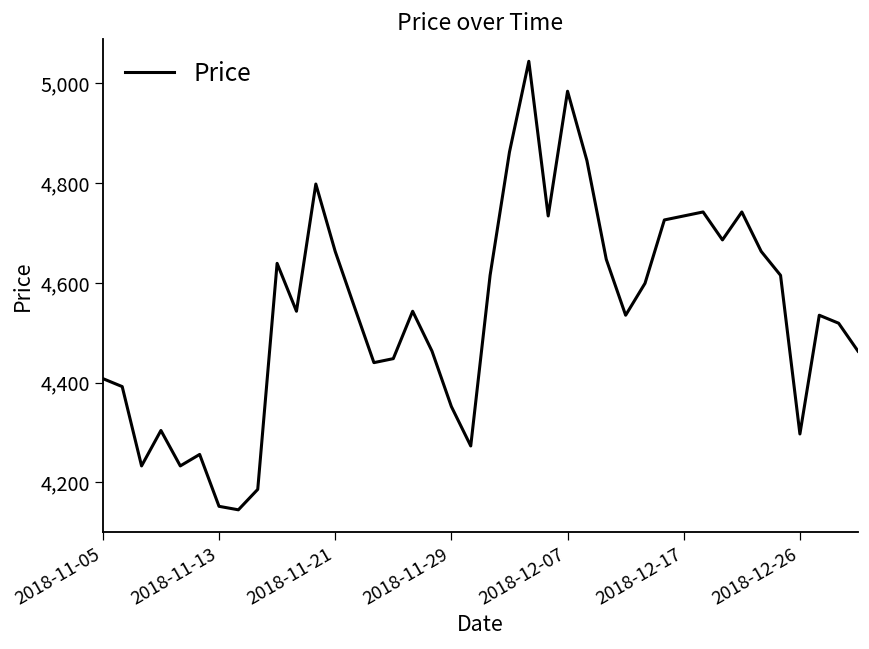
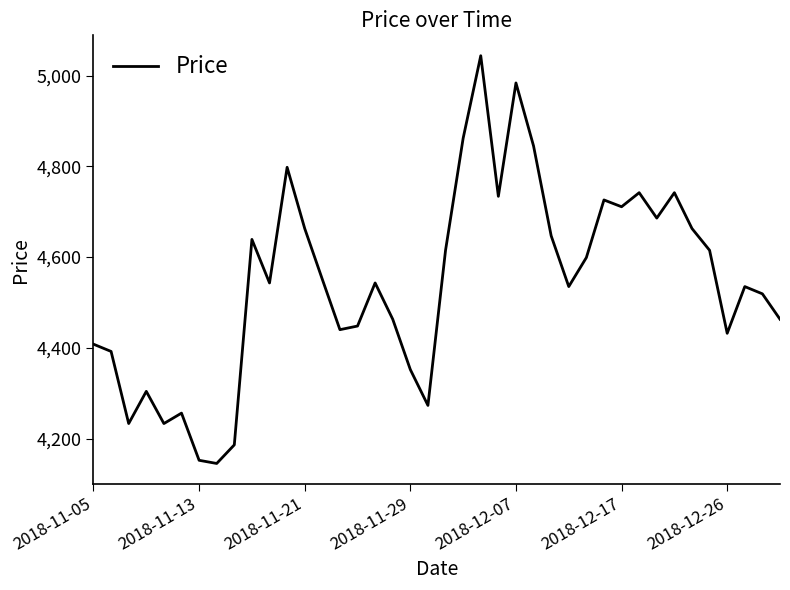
2018-12-17: 4,730 -> 4,710
2018-12-26: 4,300 -> 4,430
